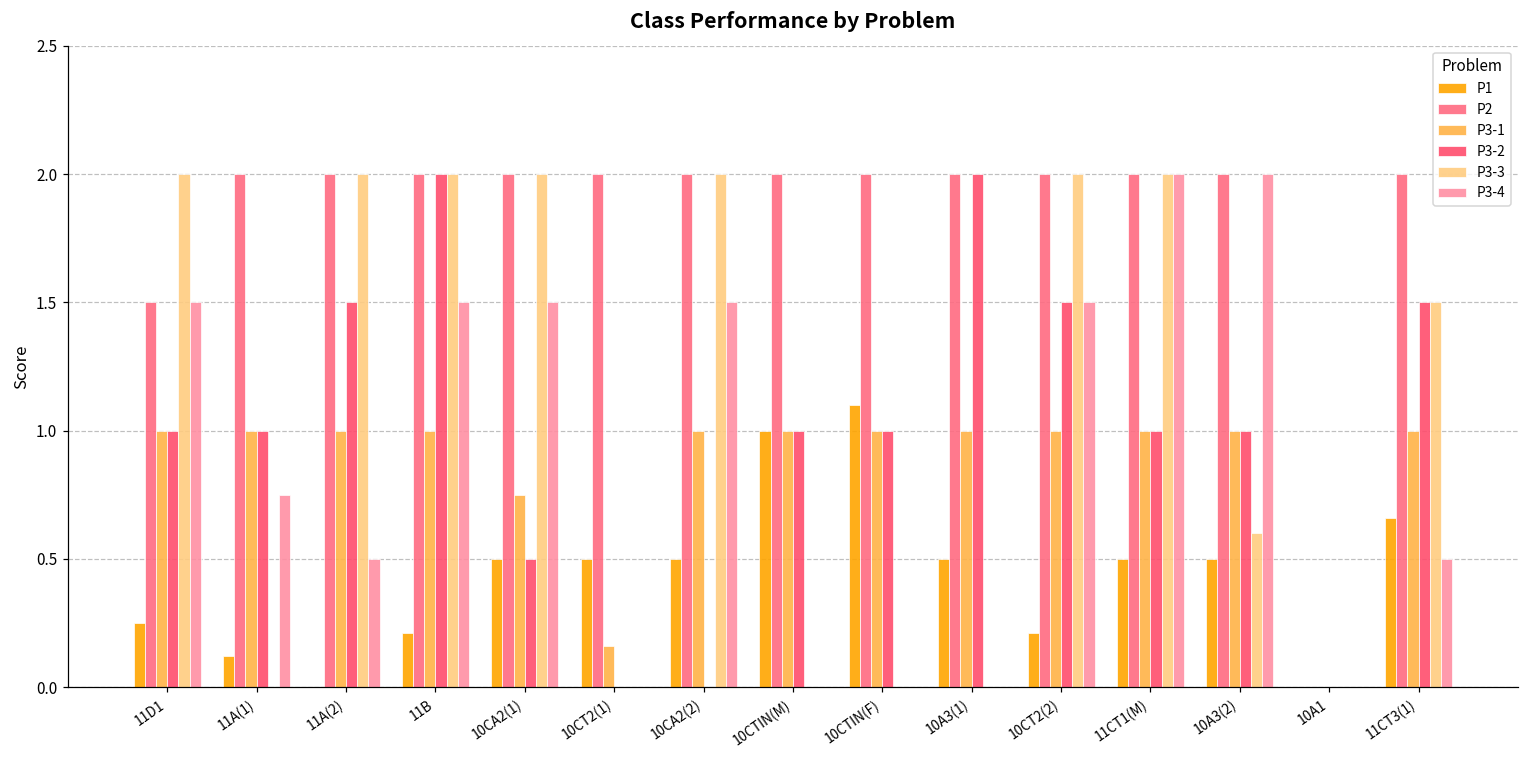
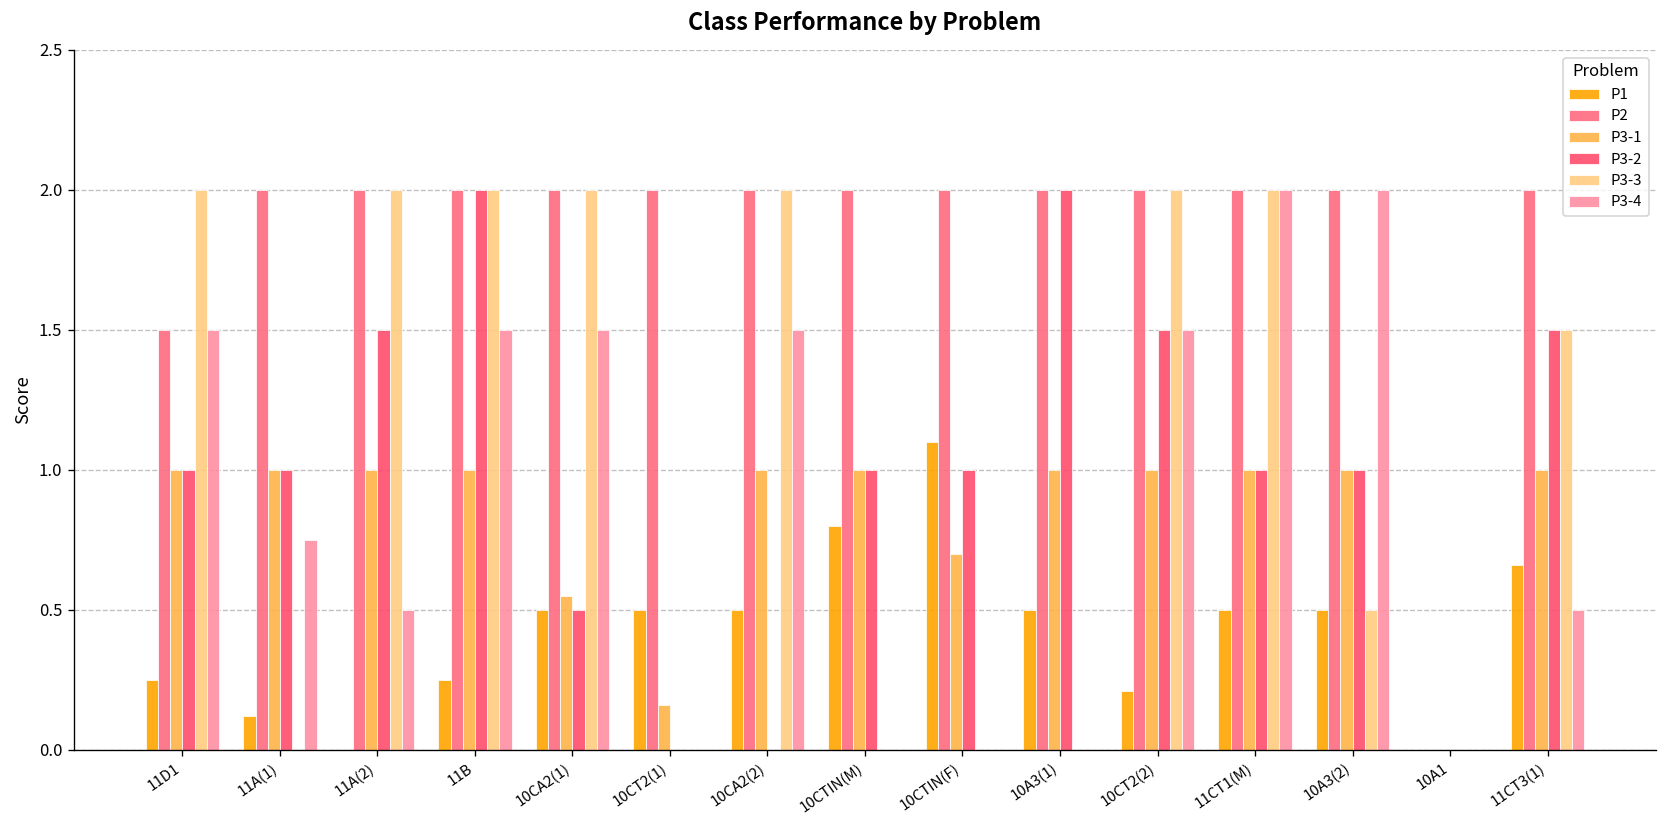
P1, 11B: 0.21 -> 0.25
P3-1, 10CA2(1): 0.75 -> 0.55
P1, 10CTIN(M): 1.0 -> 0.8
P3-1, 10CTIN(F): 1.0 -> 0.7
P3-3, 10A3(2): 0.6 -> 0.5
